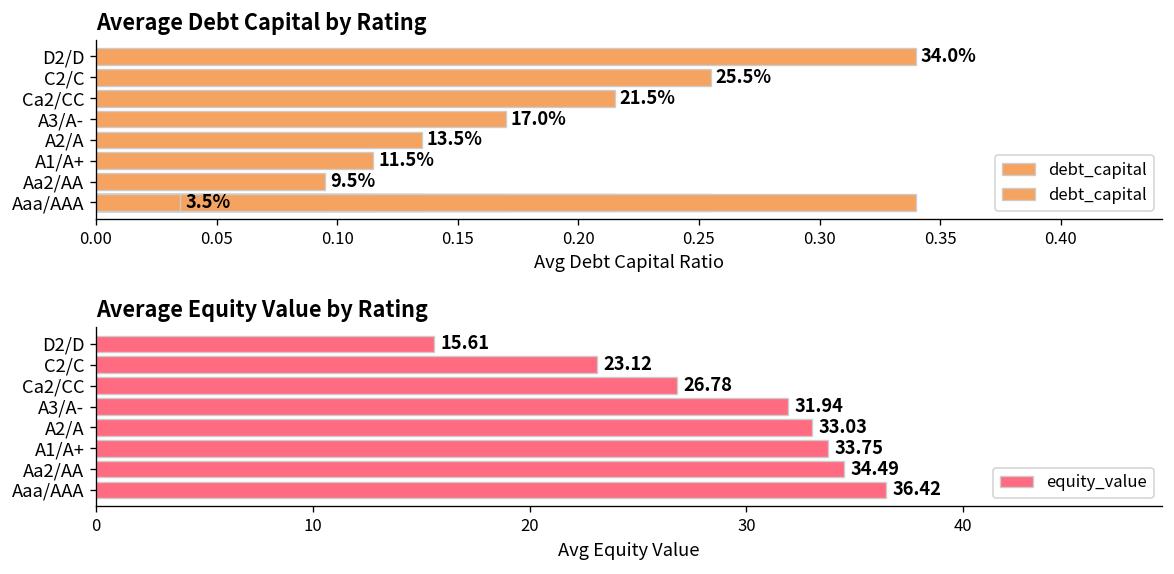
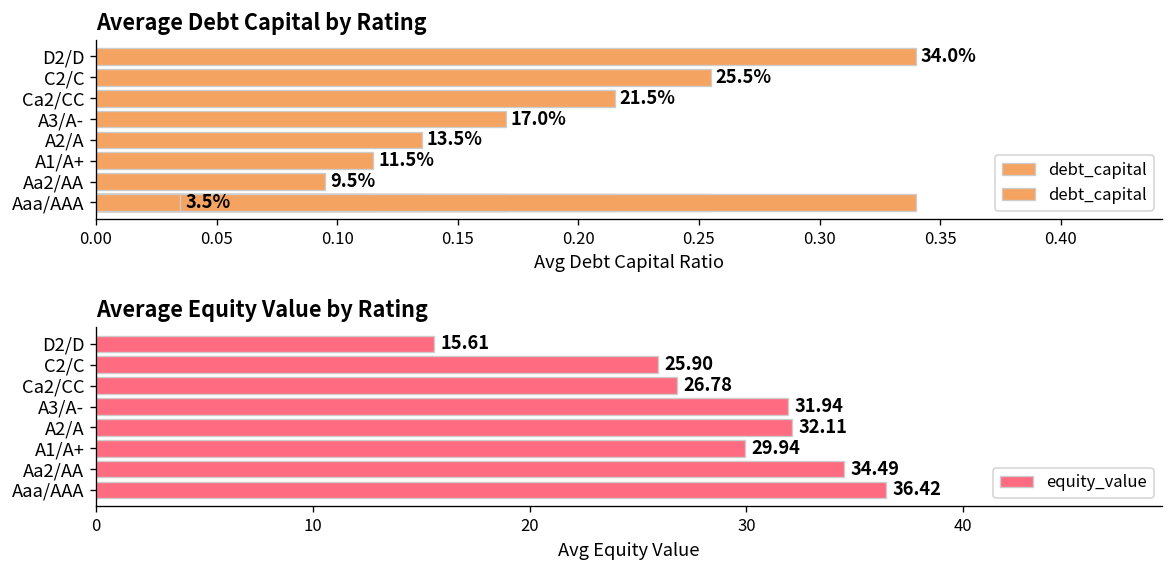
Average Equity Value by Rating, C2/C: 23.12 -> 25.90
Average Equity Value by Rating, A2/A: 33.03 -> 32.11
Average Equity Value by Rating, A1/A+: 33.75 -> 29.94
